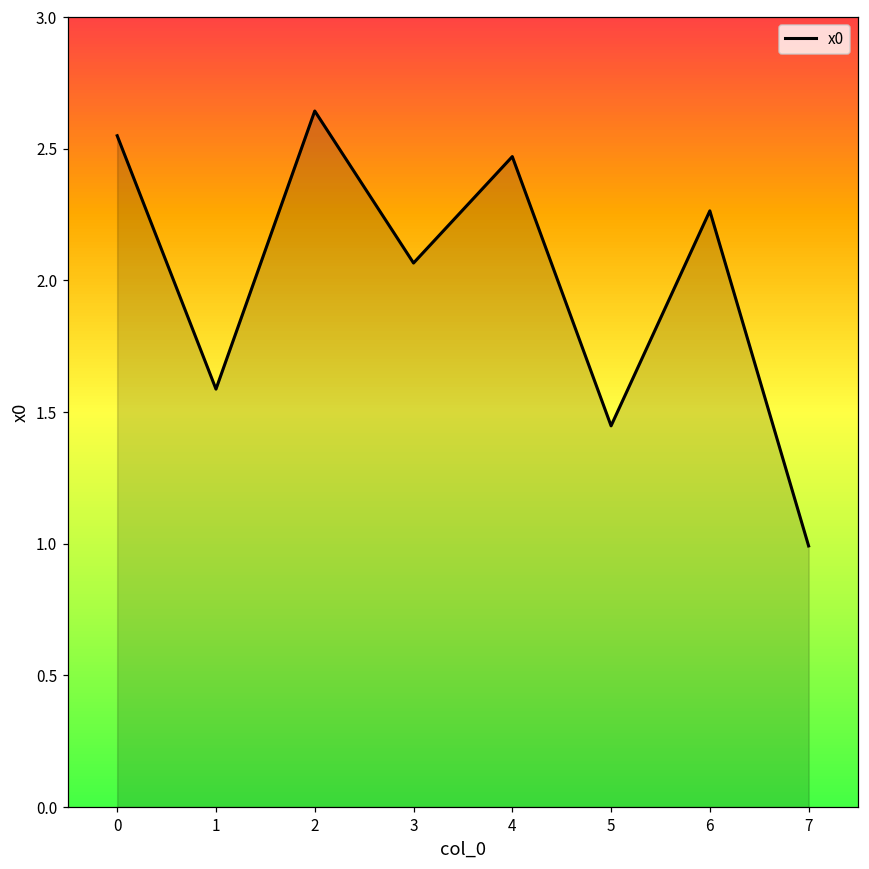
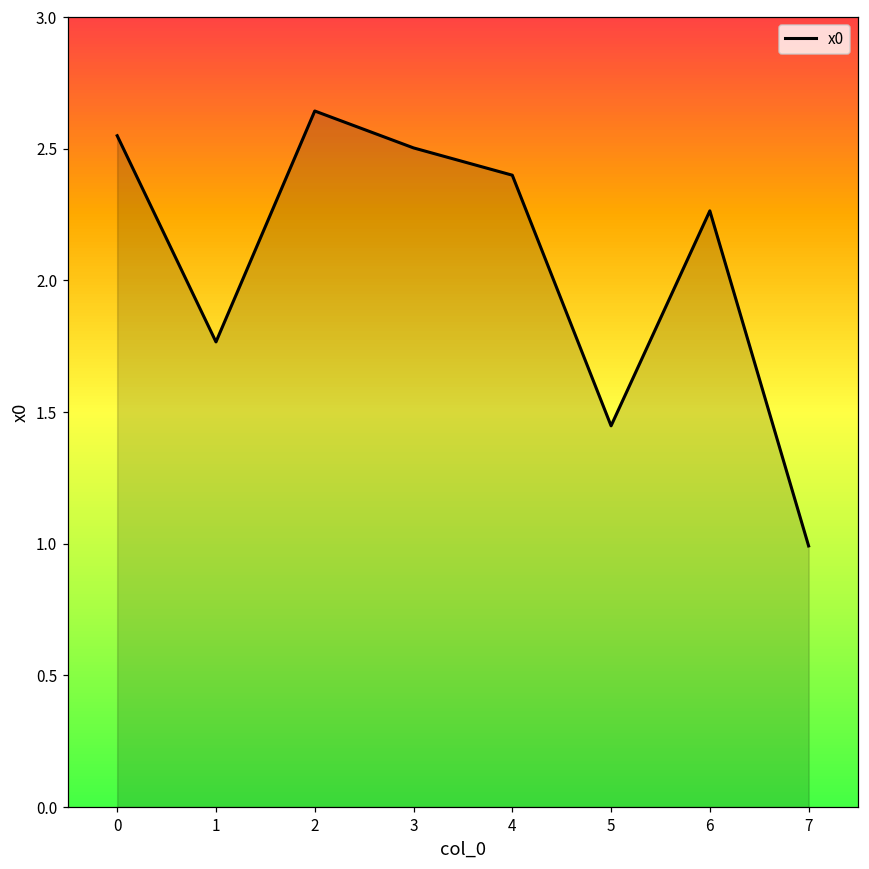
1: 1.59 -> 1.77
3: 2.07 -> 2.50
4: 2.47 -> 2.40
